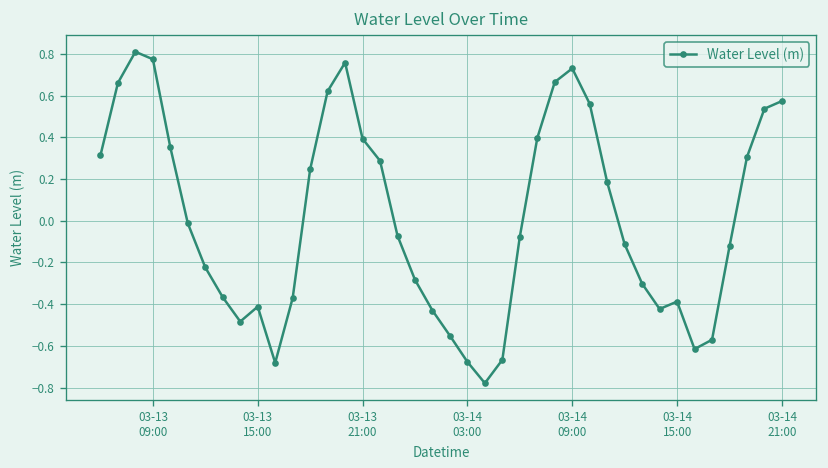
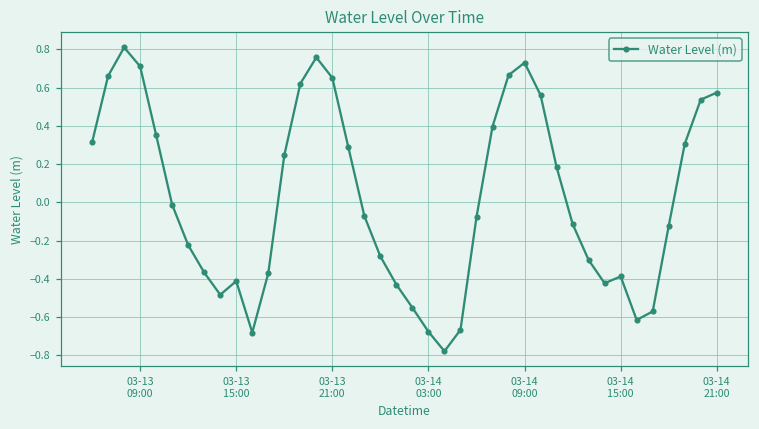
03-13 09:00: 0.77 -> 0.71
03-13 21:00: 0.39 -> 0.65
